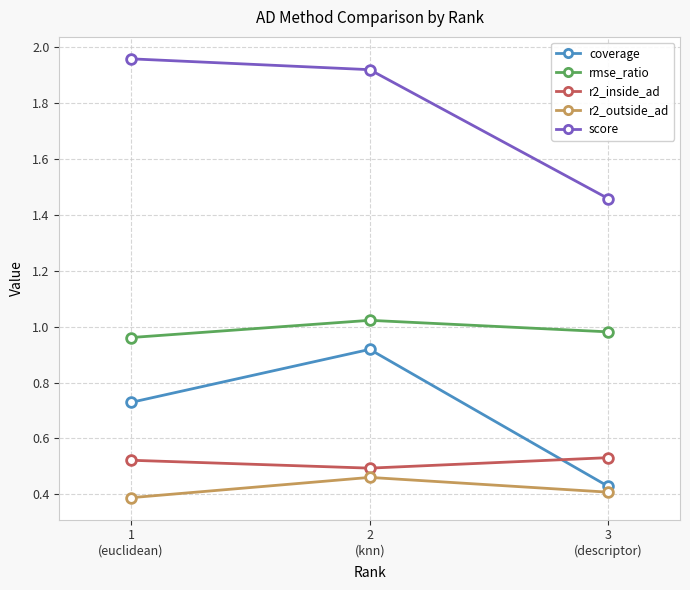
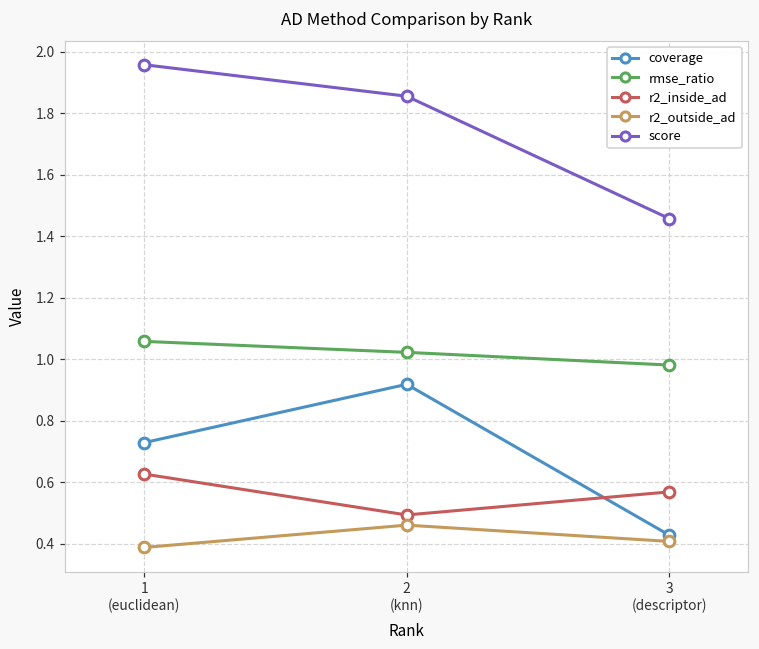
rmse_ratio, 1 (euclidean): 0.96 -> 1.06
r2_inside_ad, 1 (euclidean): 0.52 -> 0.63
score, 2 (knn): 1.92 -> 1.85
r2_inside_ad, 3 (descriptor): 0.53 -> 0.57
